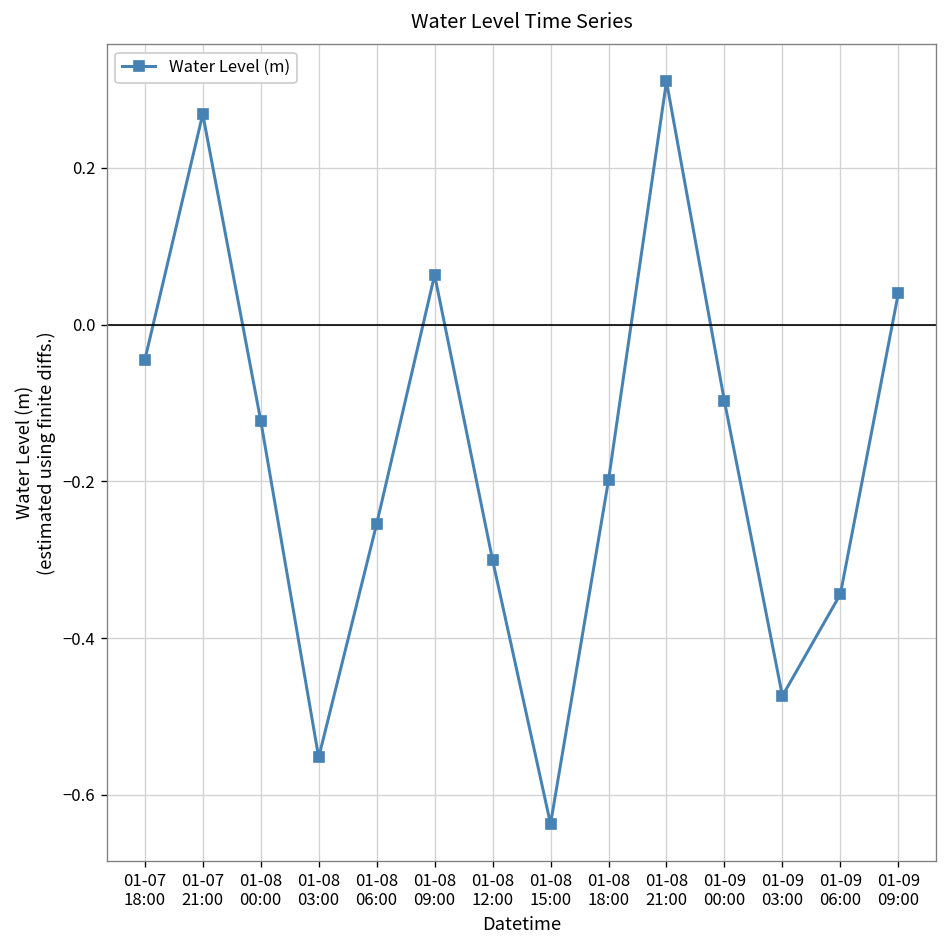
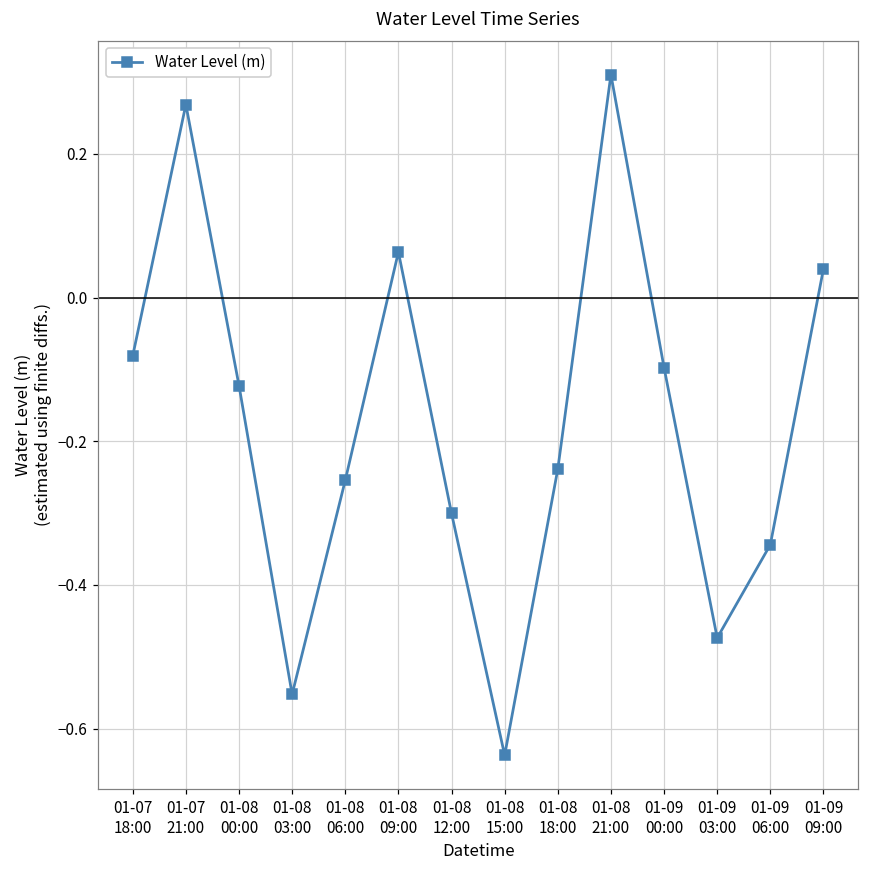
01-07 18:00: -0.05 -> -0.08
01-08 18:00: -0.20 -> -0.24
